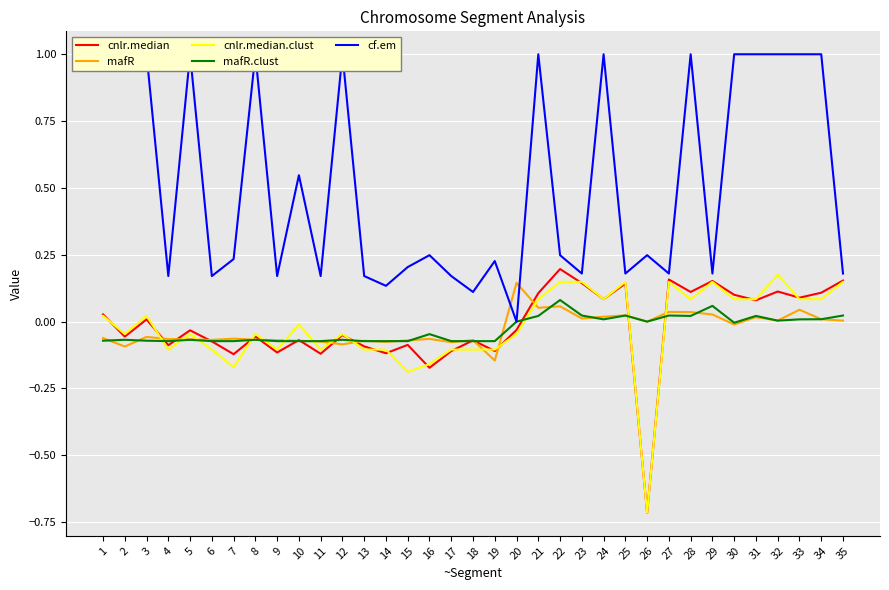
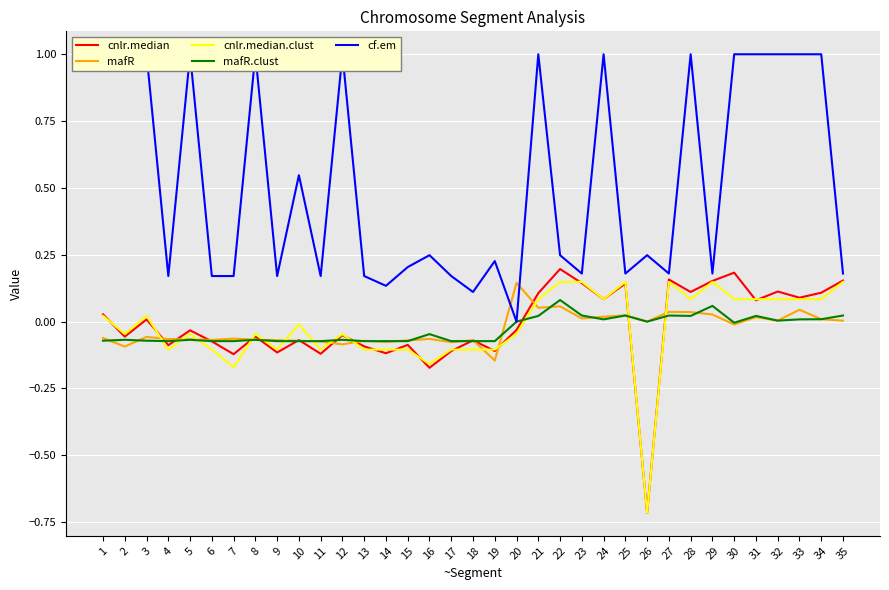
cf.em, 7: 0.23 -> 0.17
cnlr.median.clust, 15: -0.19 -> -0.10
cnlr.median, 30: 0.10 -> 0.18
cnlr.median.clust, 32: 0.18 -> 0.08
